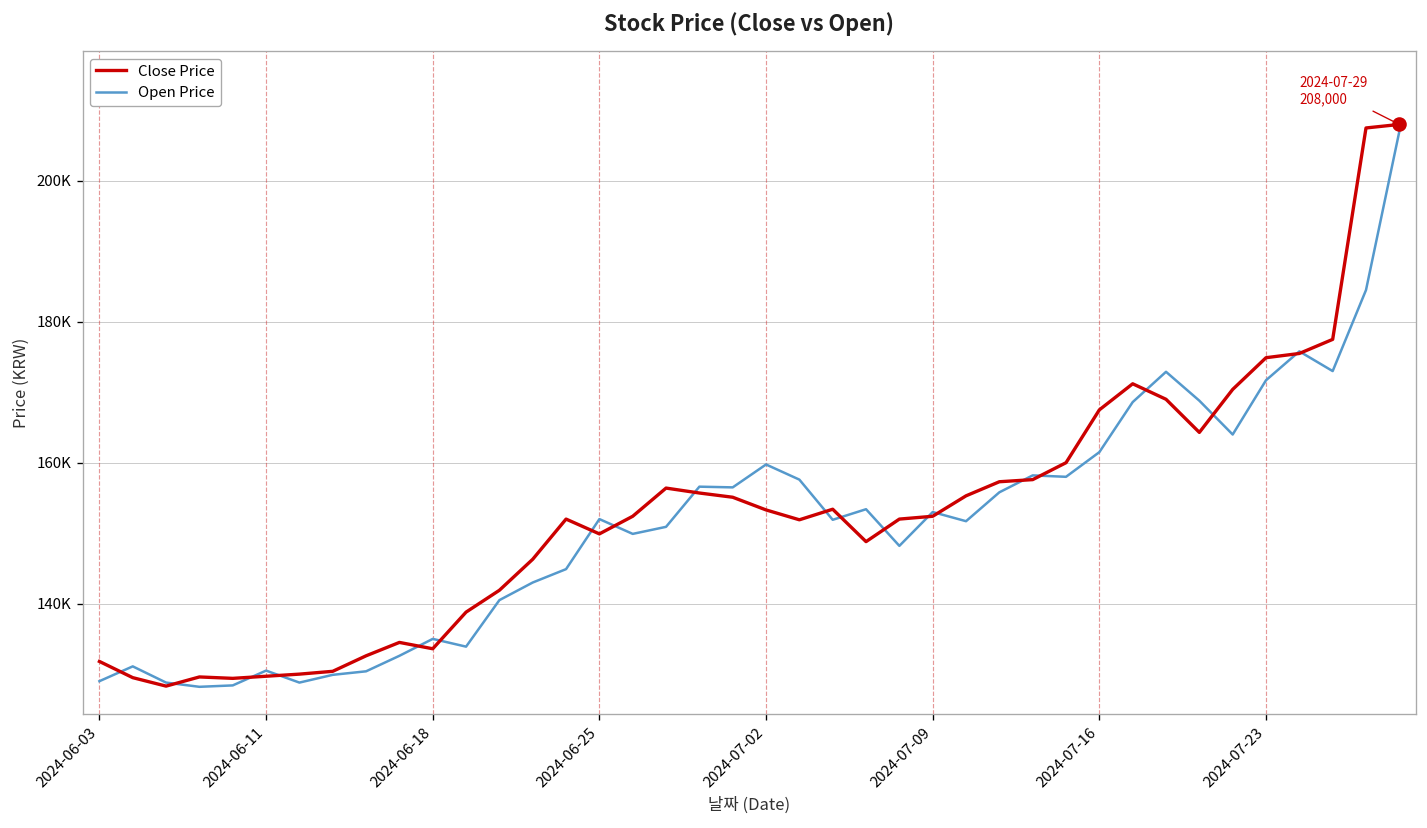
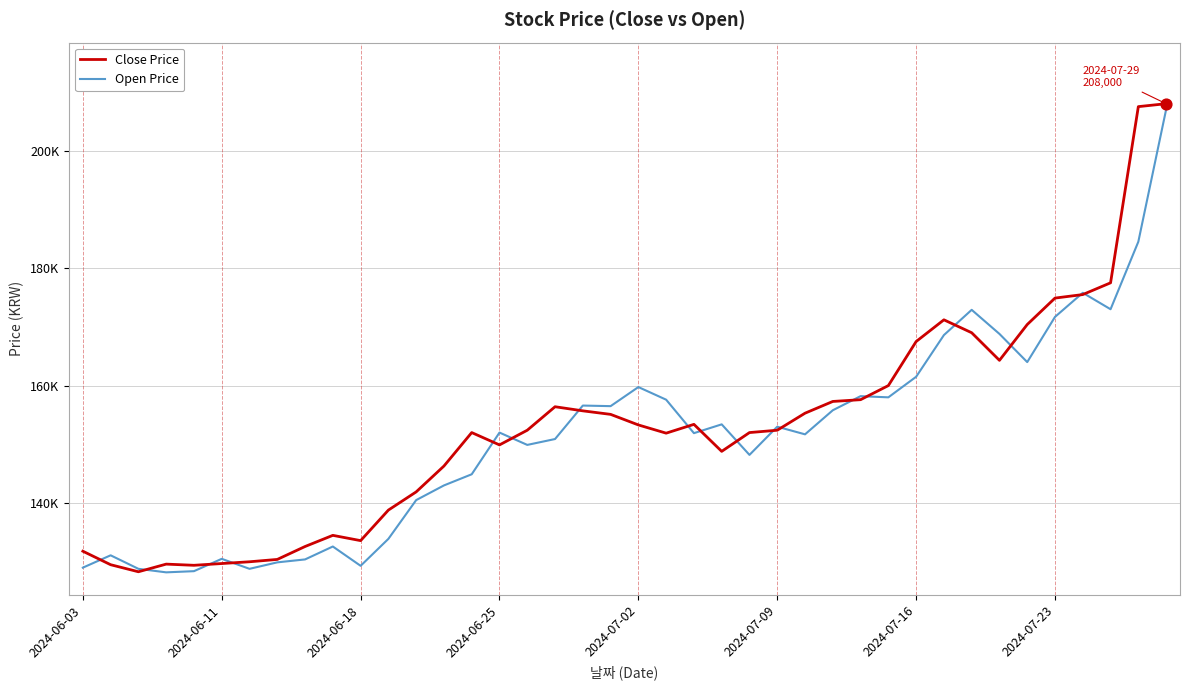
Open Price, 2024-06-18: 135000 -> 129000
